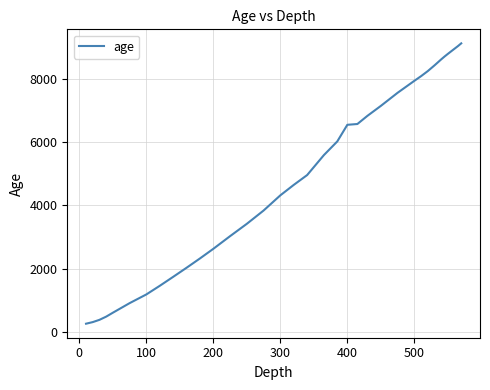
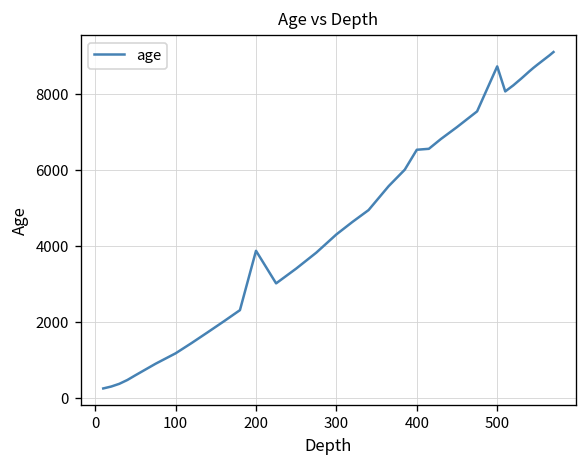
200: 2600 -> 3900
500: 7900 -> 8700
